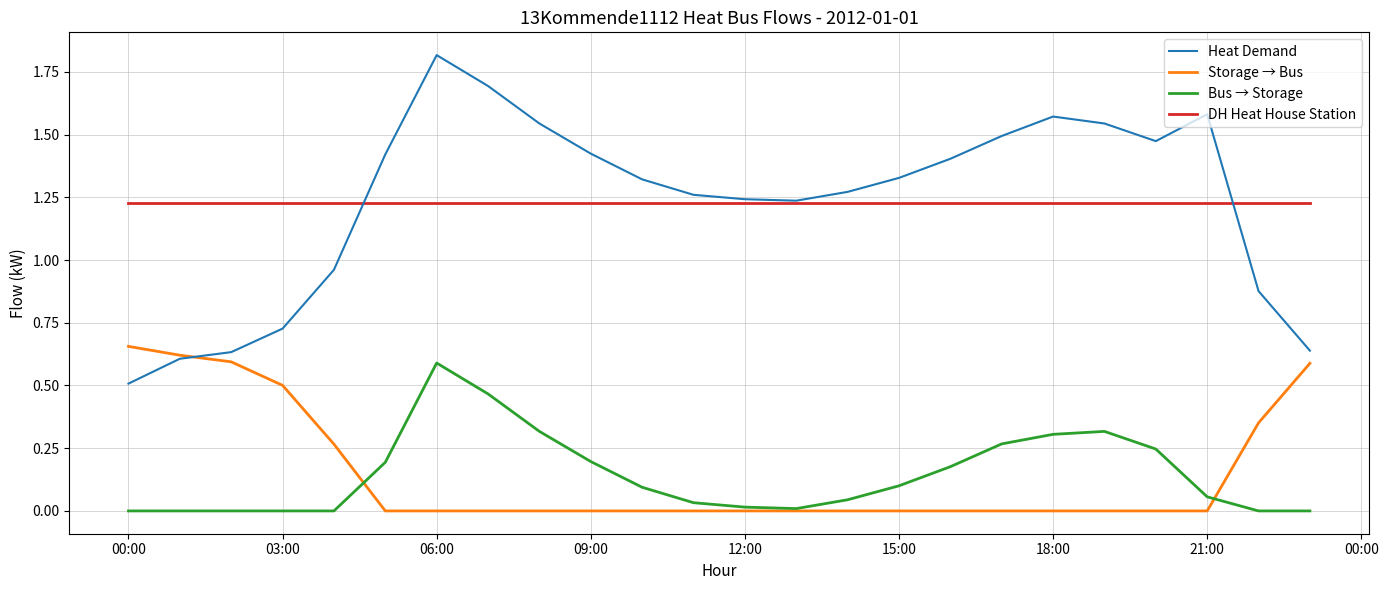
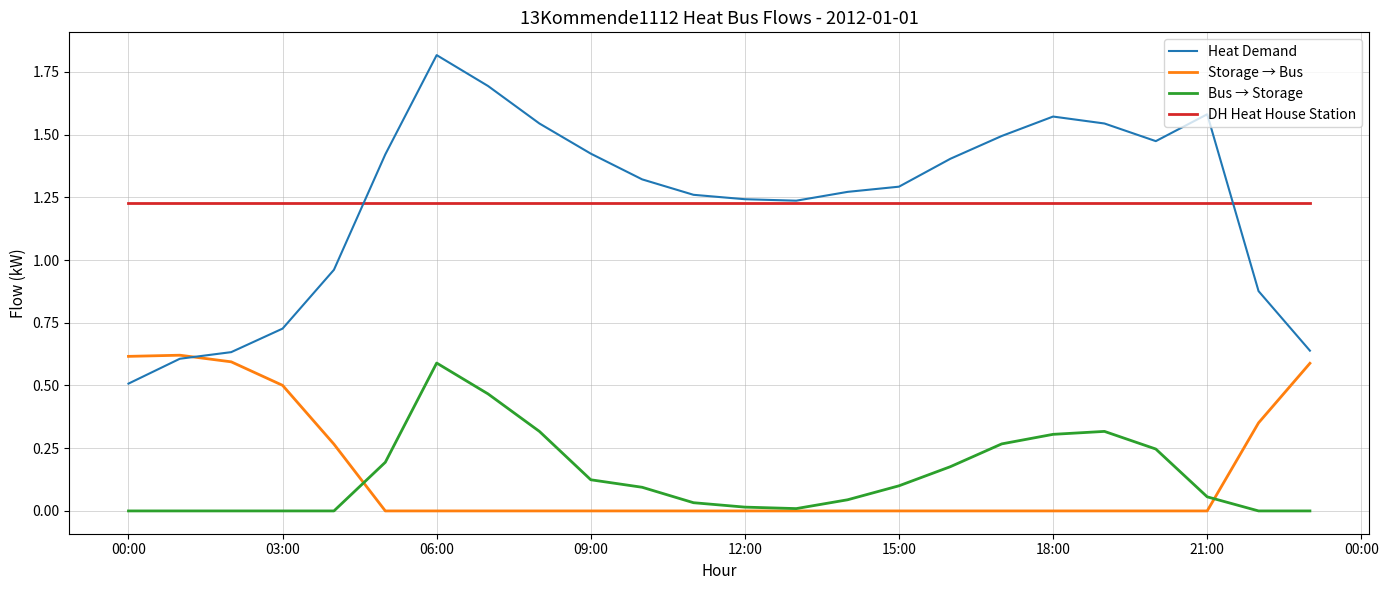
Storage → Bus, 00:00: 0.66 -> 0.62
Bus → Storage, 09:00: 0.20 -> 0.12
Heat Demand, 15:00: 1.33 -> 1.29
